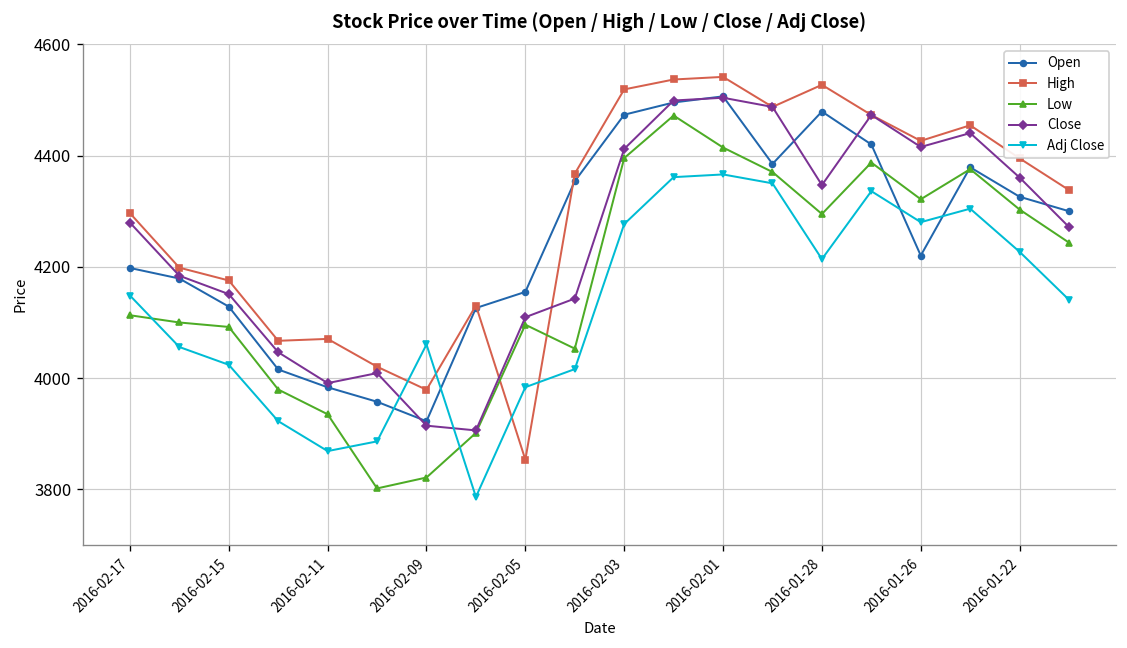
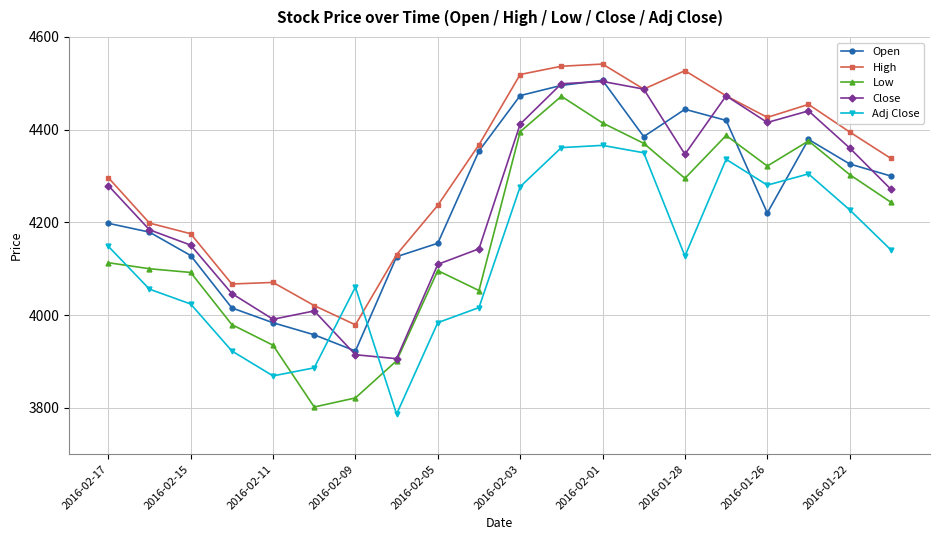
High, 2016-02-05: 3850 -> 4240
Open, 2016-01-28: 4480 -> 4440
Adj Close, 2016-01-28: 4210 -> 4130
